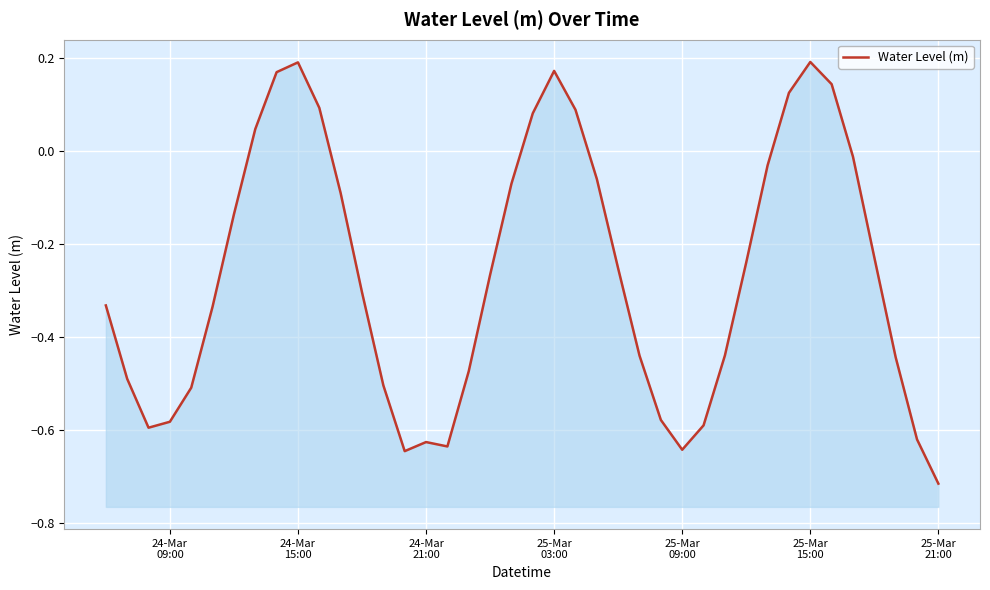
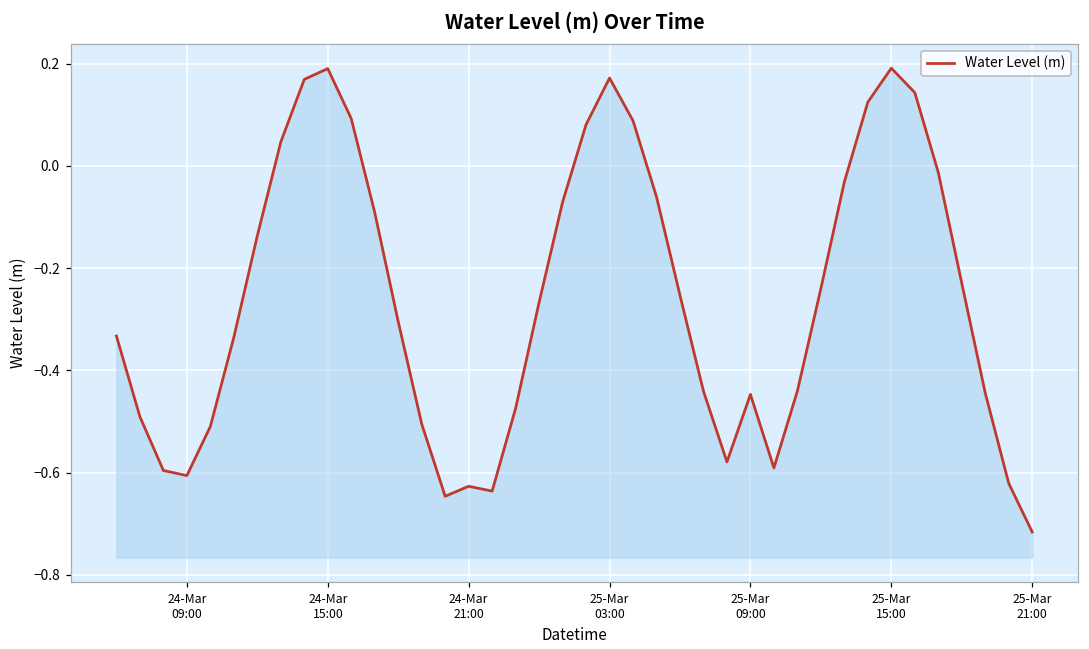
24-Mar 09:00: -0.58 -> -0.61
25-Mar 09:00: -0.64 -> -0.45
